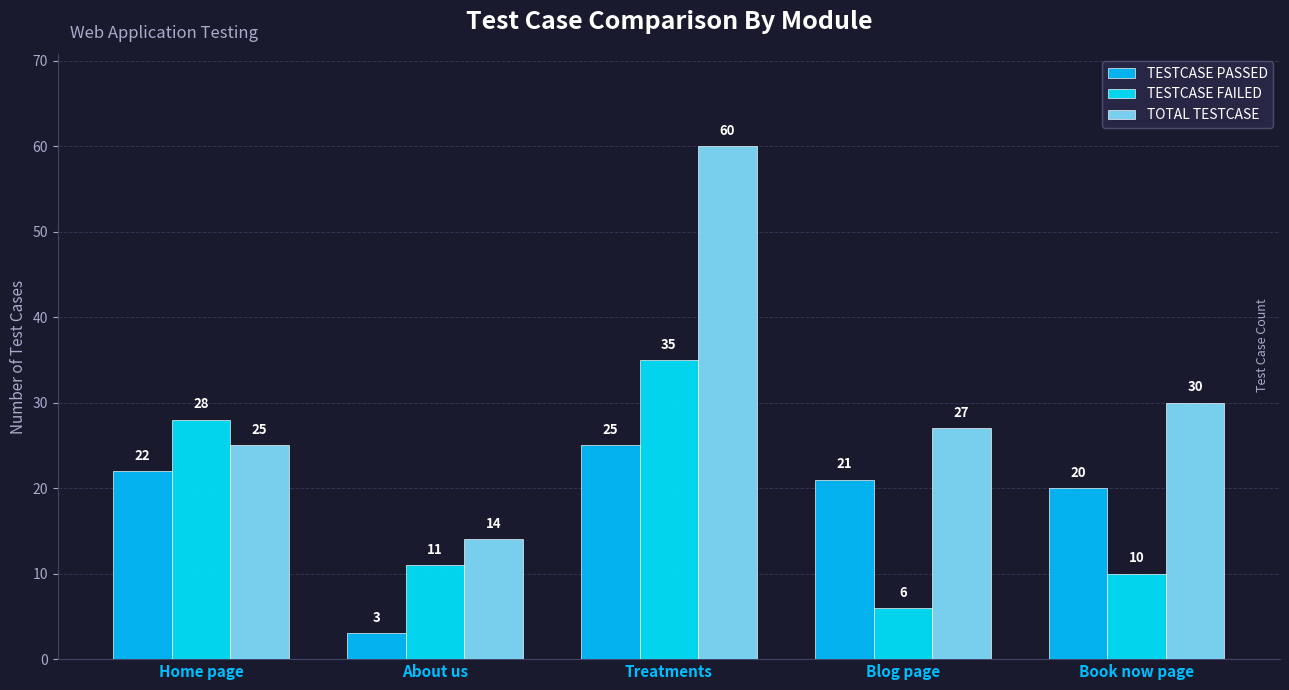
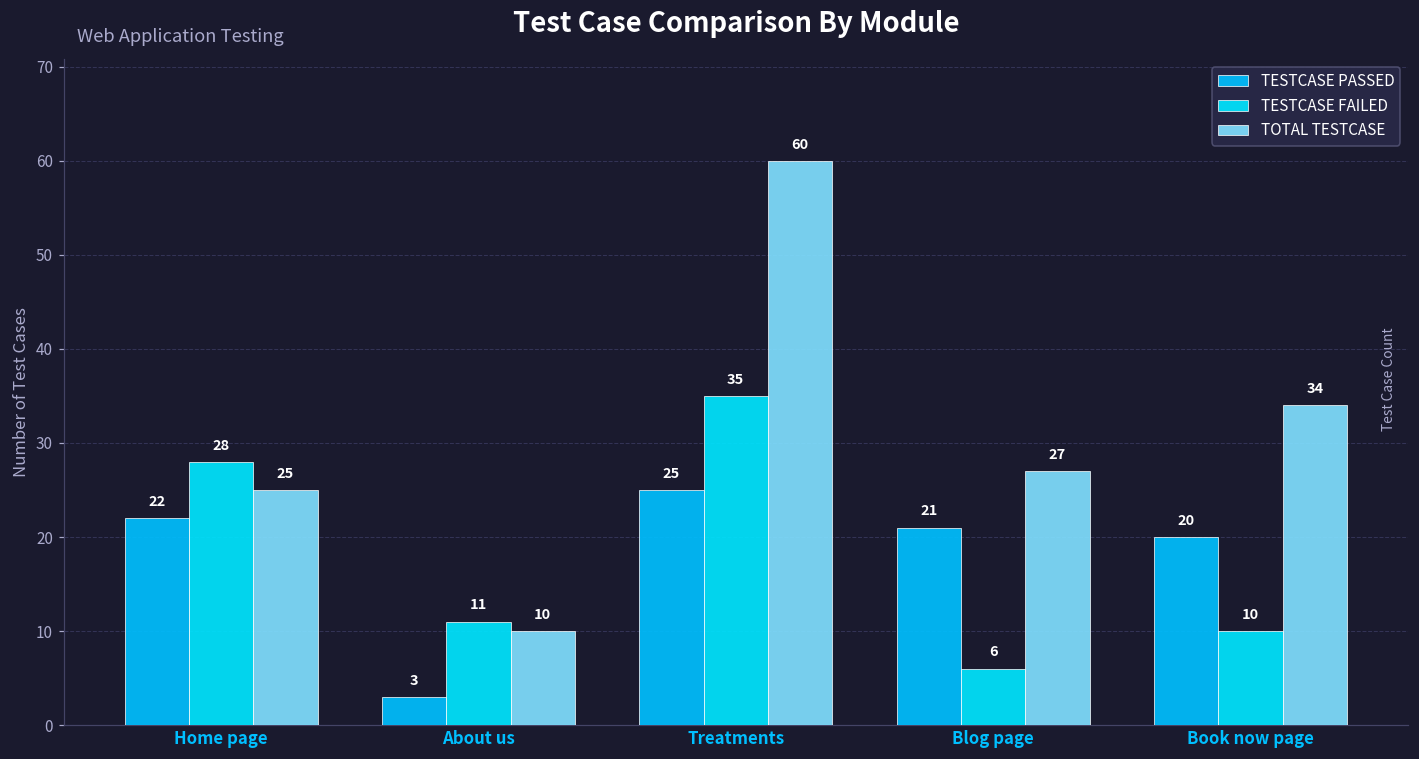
TOTAL TESTCASE, About us: 14 -> 10
TOTAL TESTCASE, Book now page: 30 -> 34
